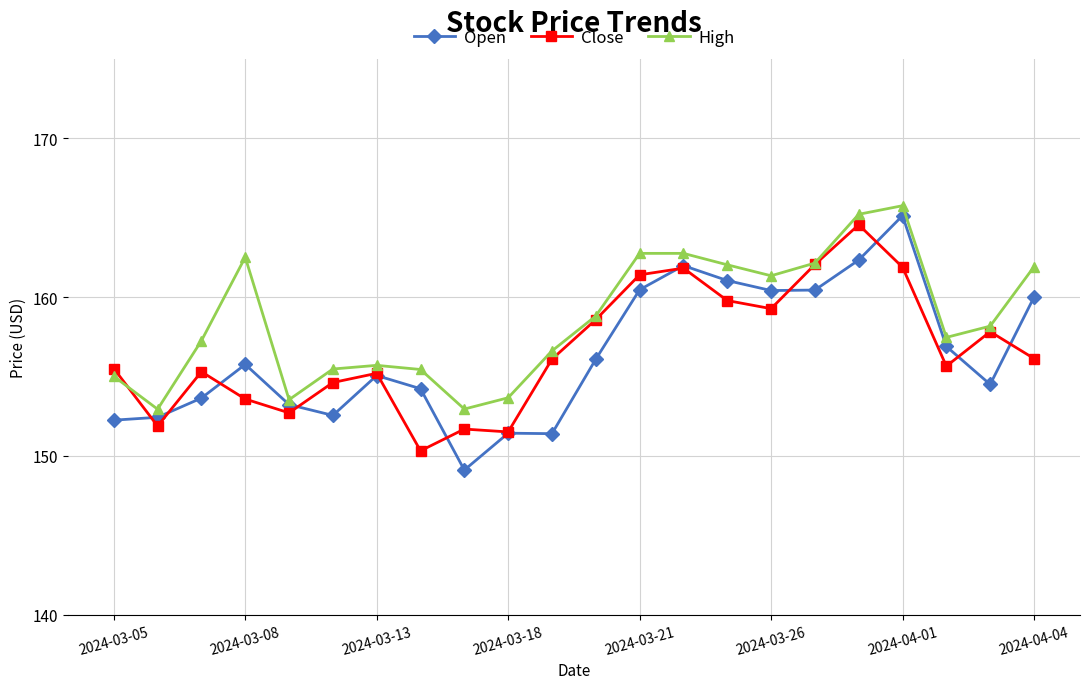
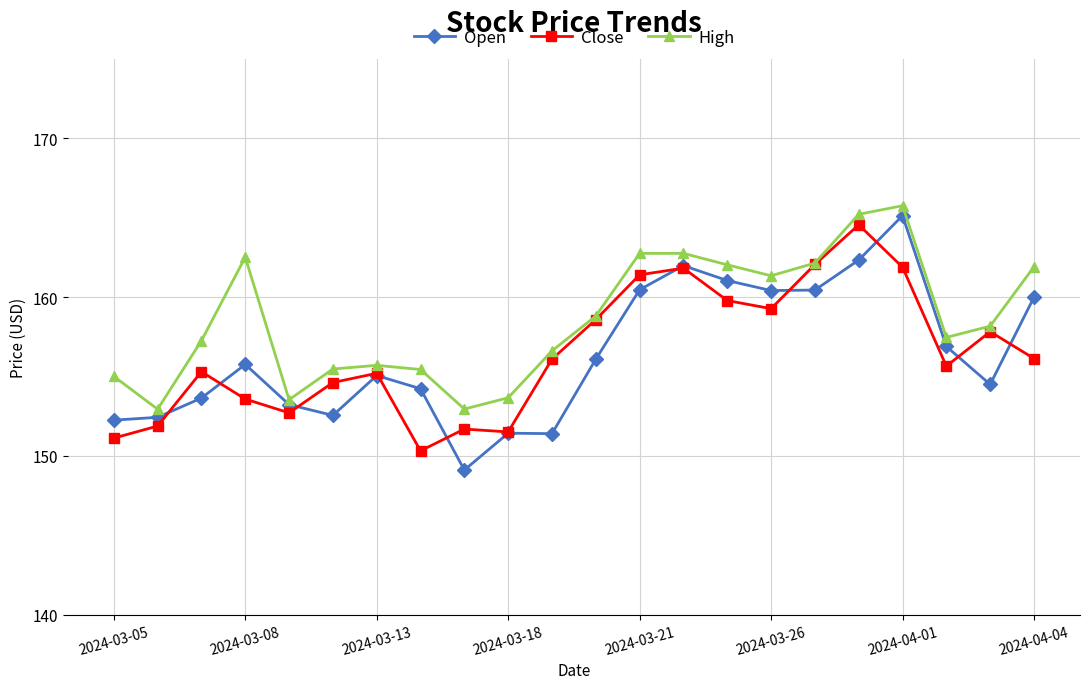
Close, 2024-03-05: 155.5 -> 151.1
